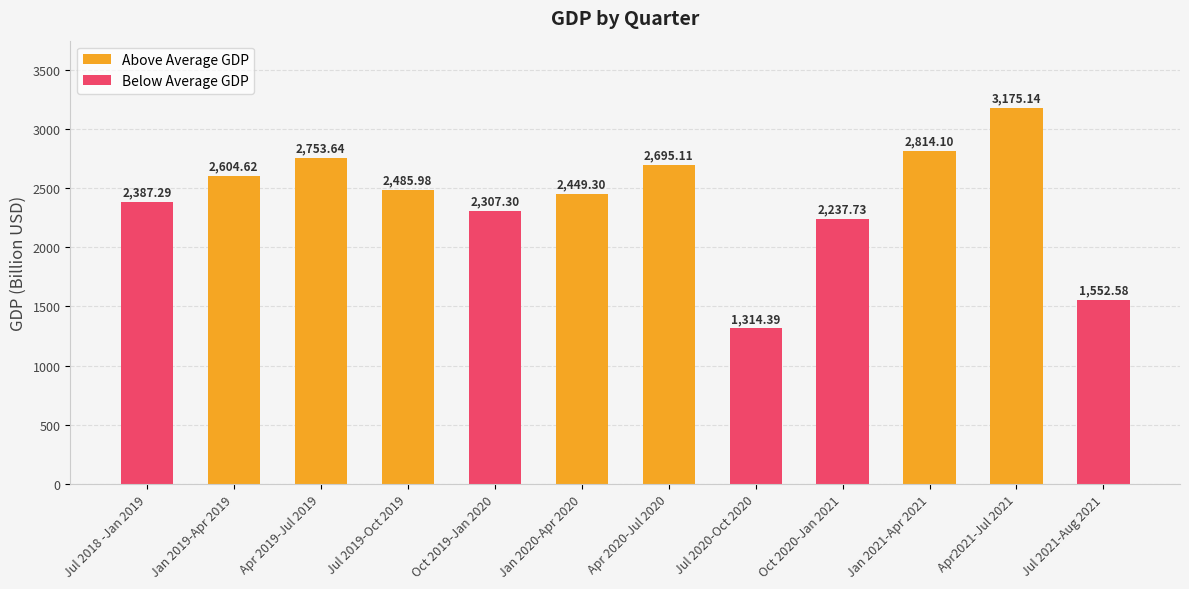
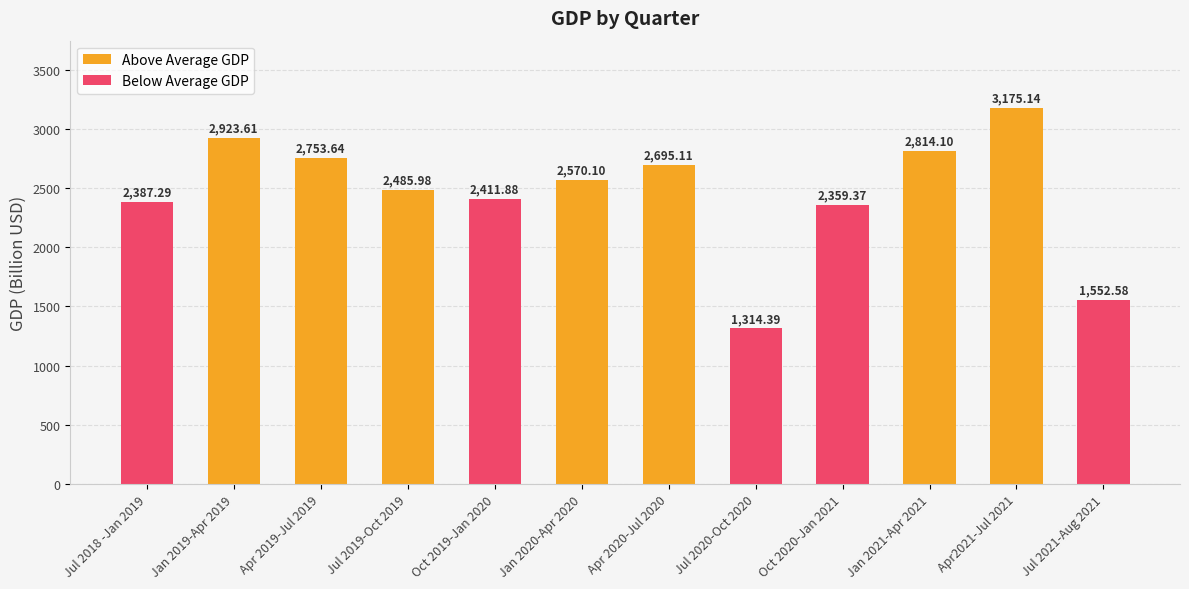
Above Average GDP, Jan 2019-Apr 2019: 2,604.62 -> 2,923.61
Below Average GDP, Oct 2019-Jan 2020: 2,307.30 -> 2,411.88
Above Average GDP, Jan 2020-Apr 2020: 2,449.30 -> 2,570.10
Below Average GDP, Oct 2020-Jan 2021: 2,237.73 -> 2,359.37
